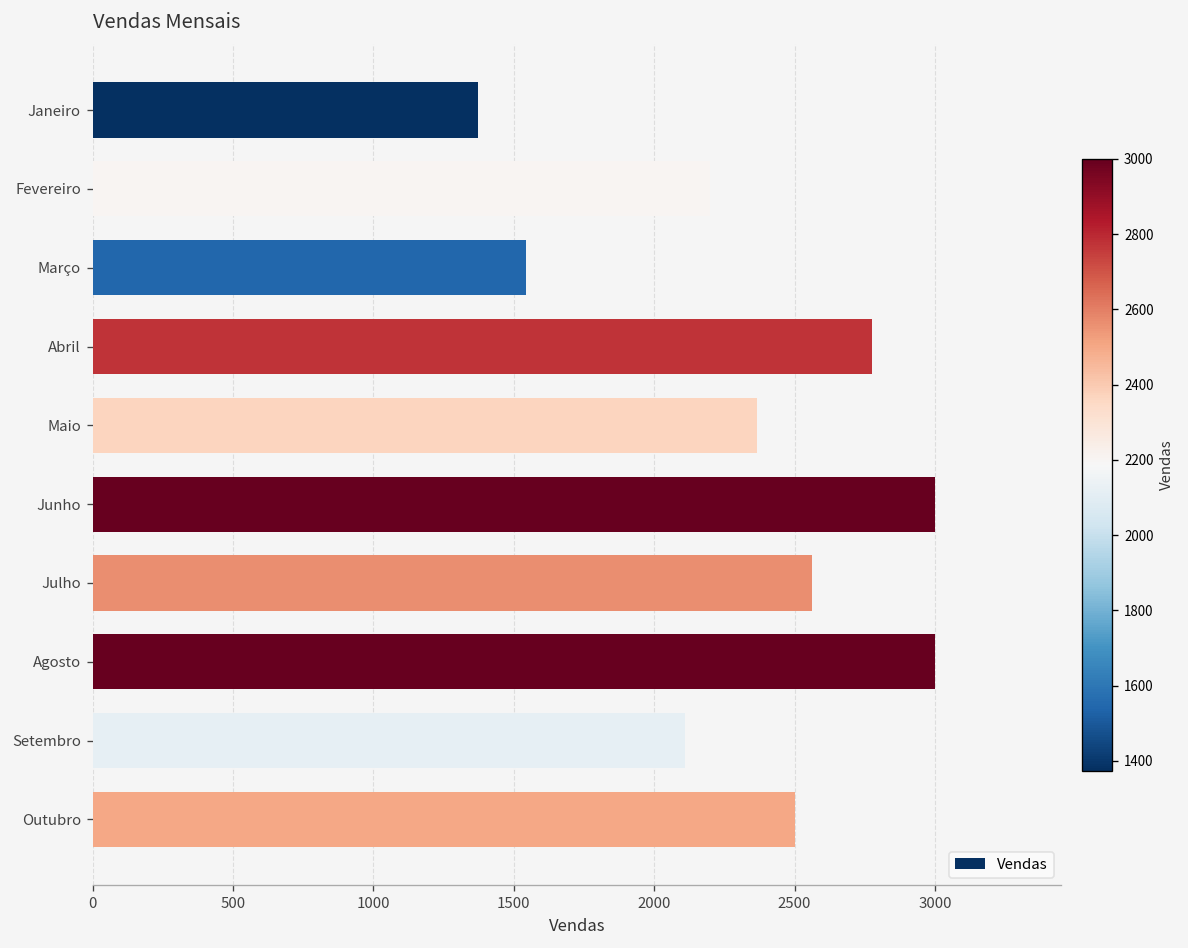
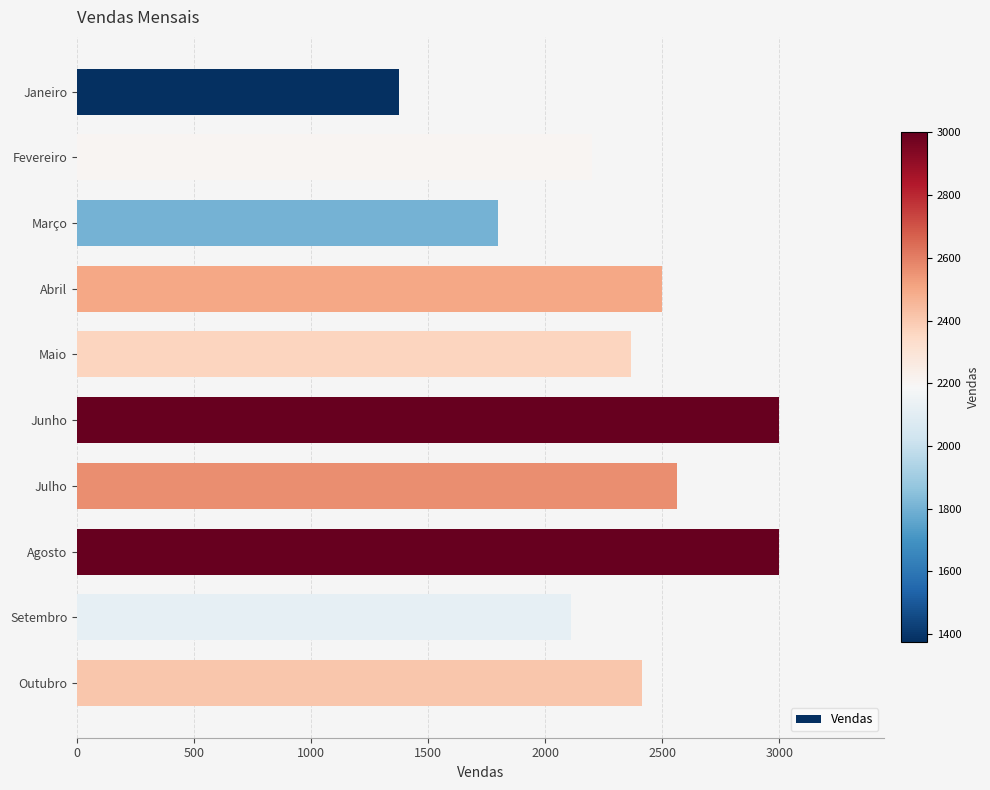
Março: 1540 -> 1800
Abril: 2780 -> 2500
Outubro: 2500 -> 2410
